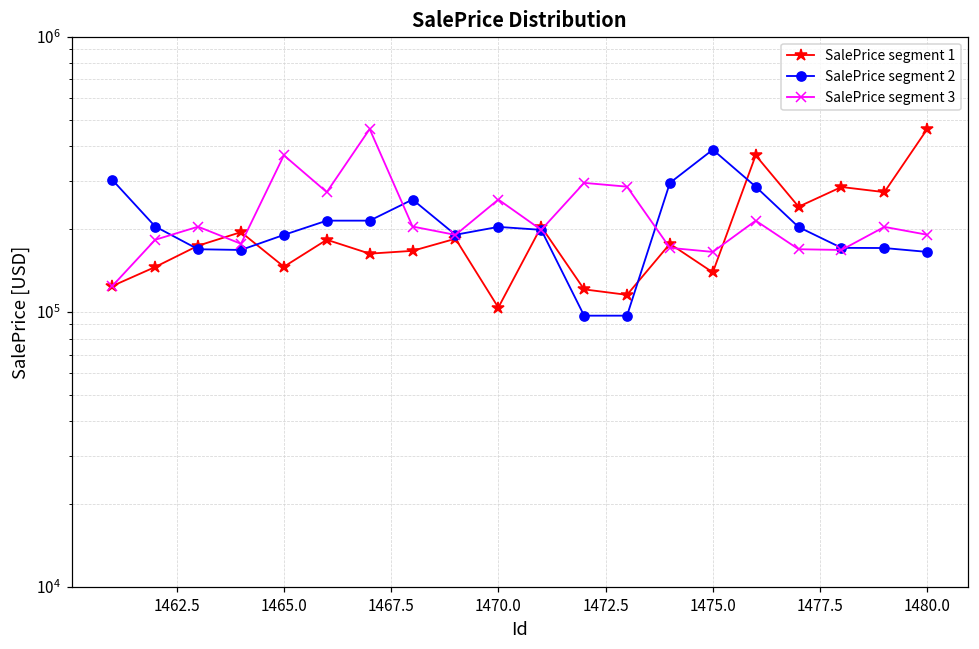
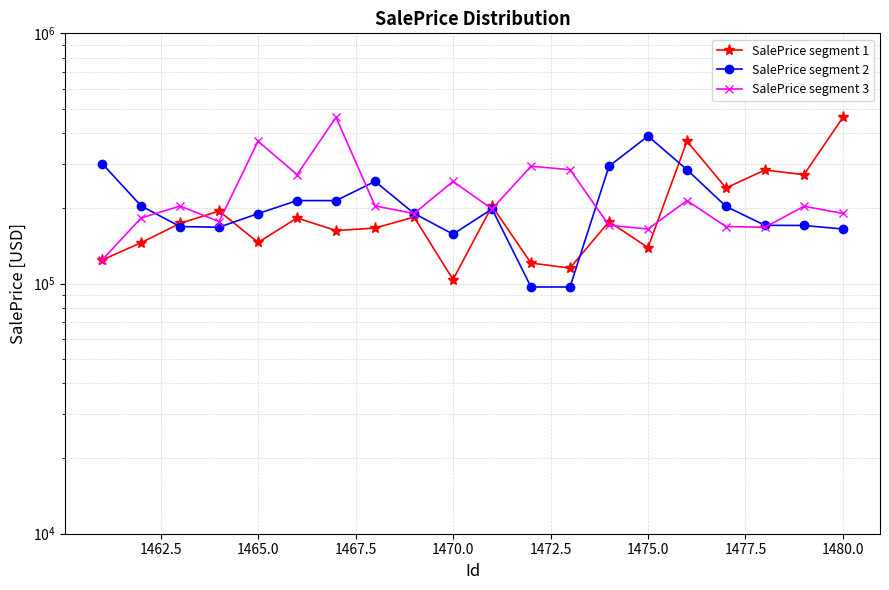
SalePrice segment 2, 1470.0: 200000 -> 160000
